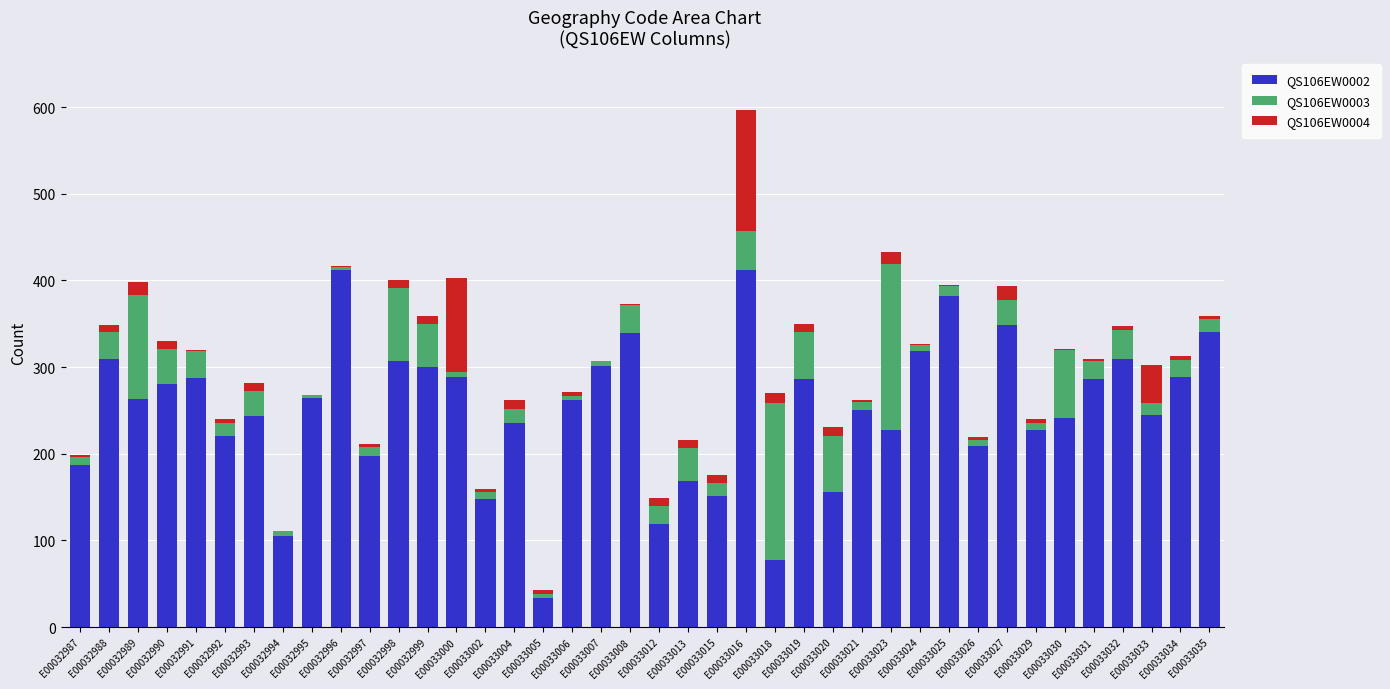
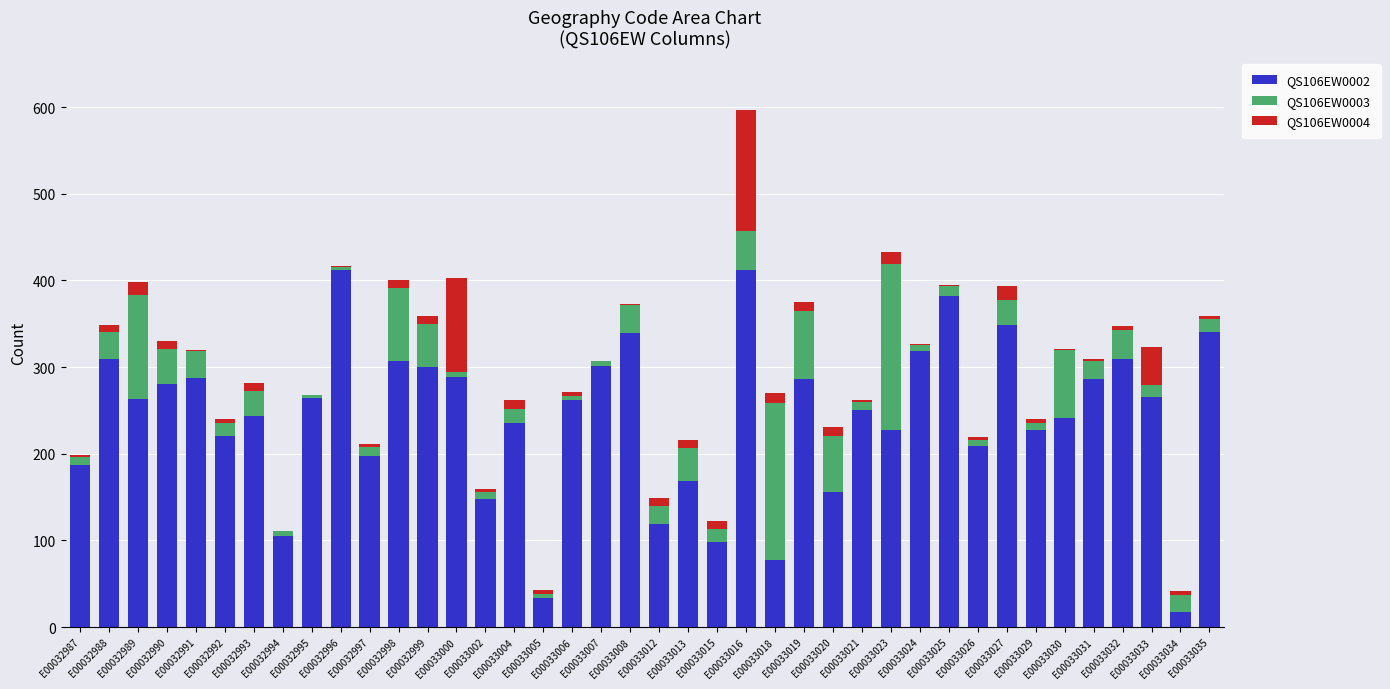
QS106EW0002, E00033015: 150 -> 100
QS106EW0003, E00033019: 50 -> 80
QS106EW0002, E00033033: 250 -> 270
QS106EW0002, E00033034: 290 -> 20
